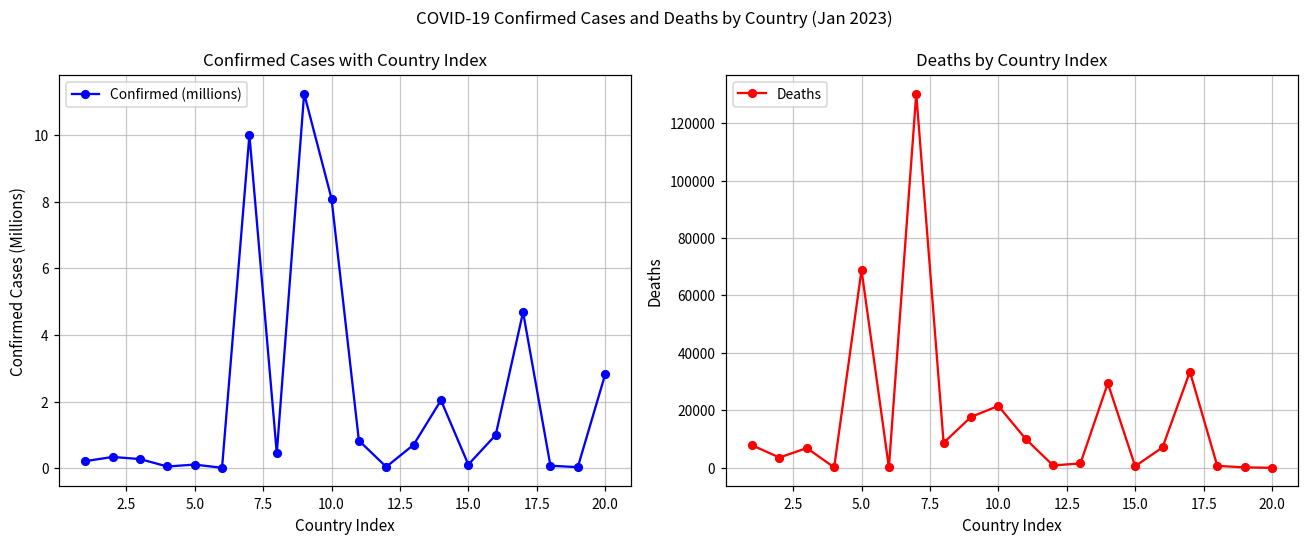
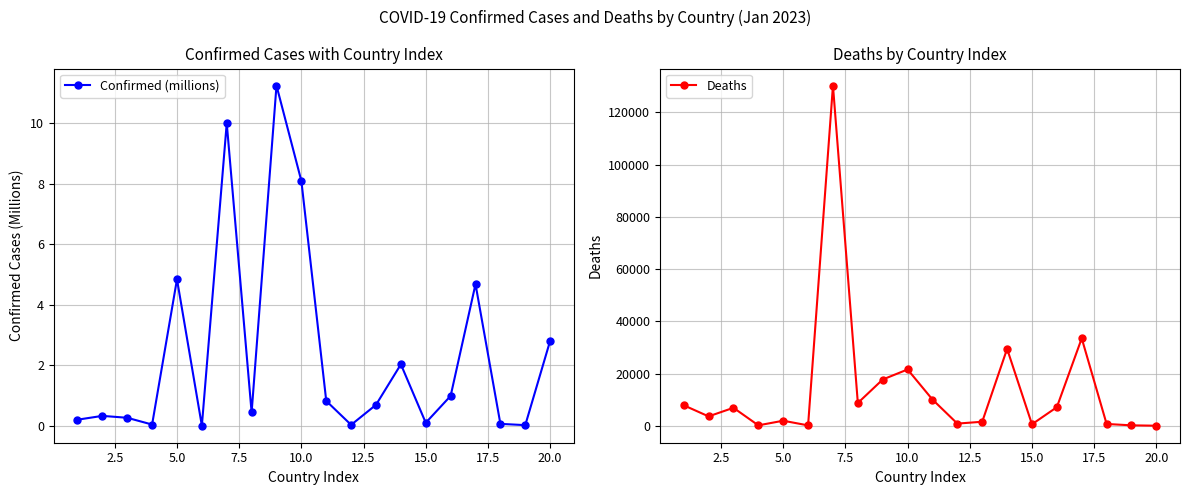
Confirmed Cases with Country Index, 5.0: 0.1 -> 4.8
Deaths by Country Index, 5.0: 69000 -> 2000
